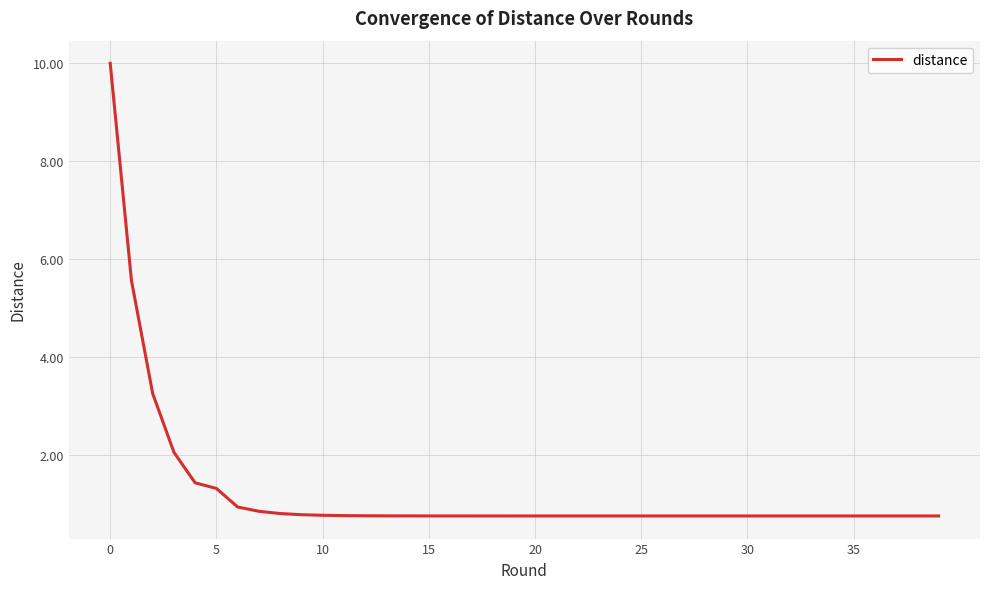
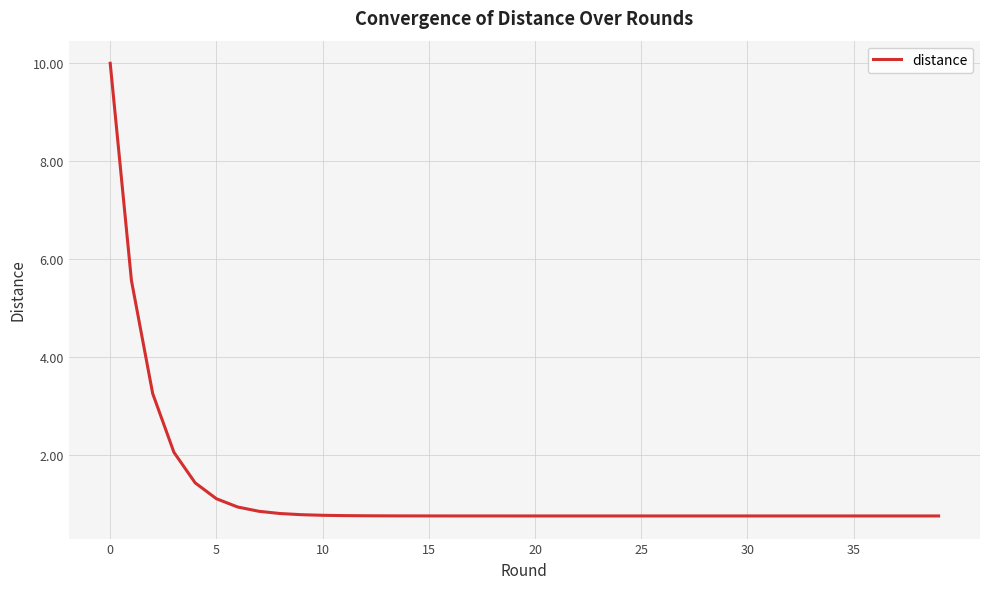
5: 1.3 -> 1.1
